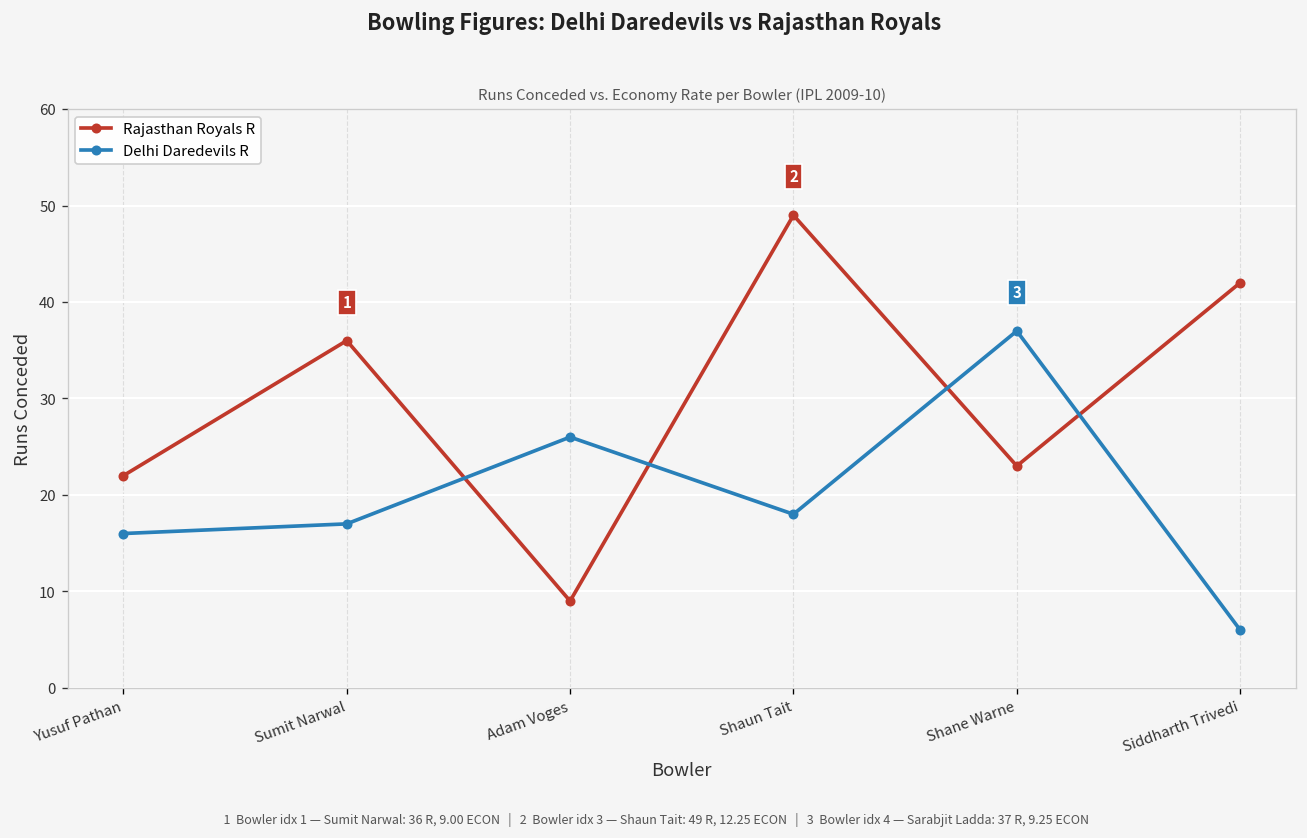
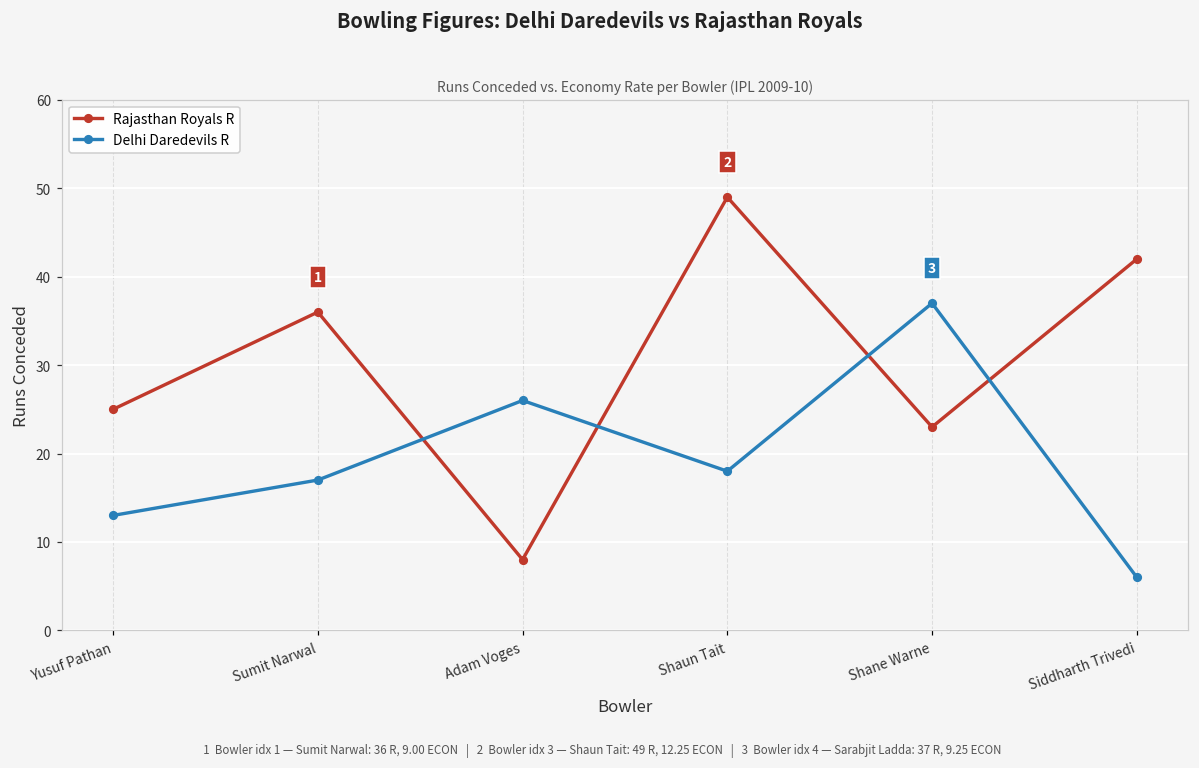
Rajasthan Royals R, Yusuf Pathan: 22 -> 25
Delhi Daredevils R, Yusuf Pathan: 16 -> 13
Rajasthan Royals R, Adam Voges: 9 -> 8
